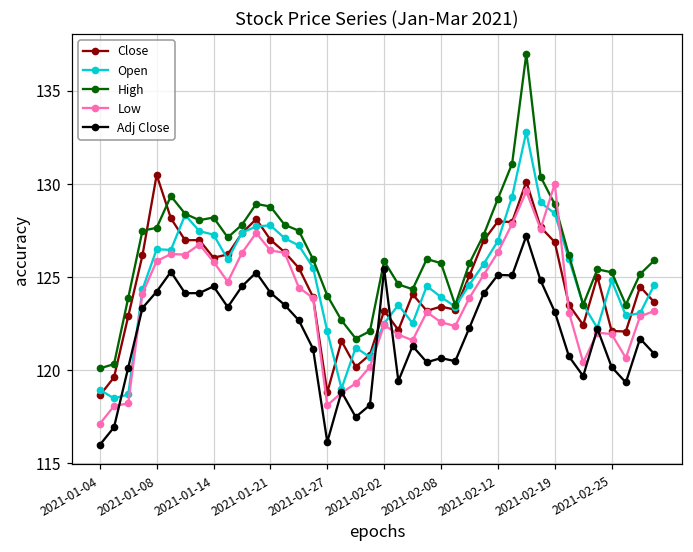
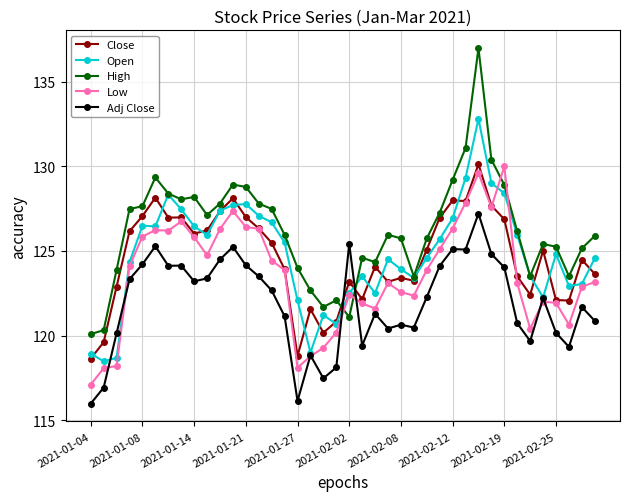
Close, 2021-01-08: 130.5 -> 127.1
Open, 2021-01-14: 127.3 -> 126.5
Adj Close, 2021-01-14: 124.5 -> 123.2
High, 2021-02-02: 125.8 -> 121.1
Adj Close, 2021-02-19: 123.1 -> 124.0
